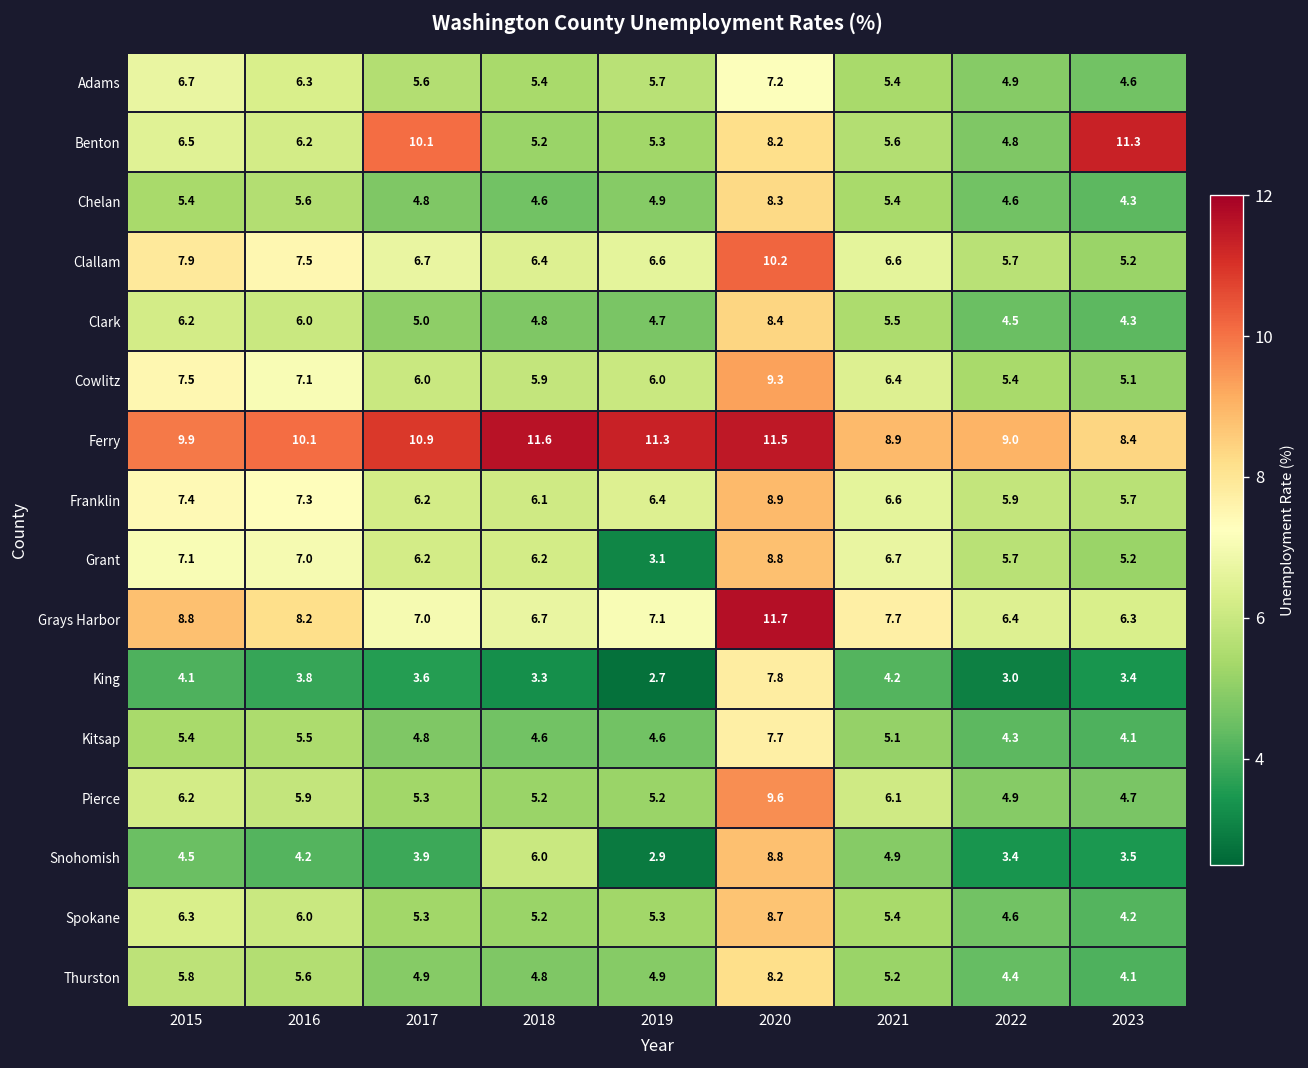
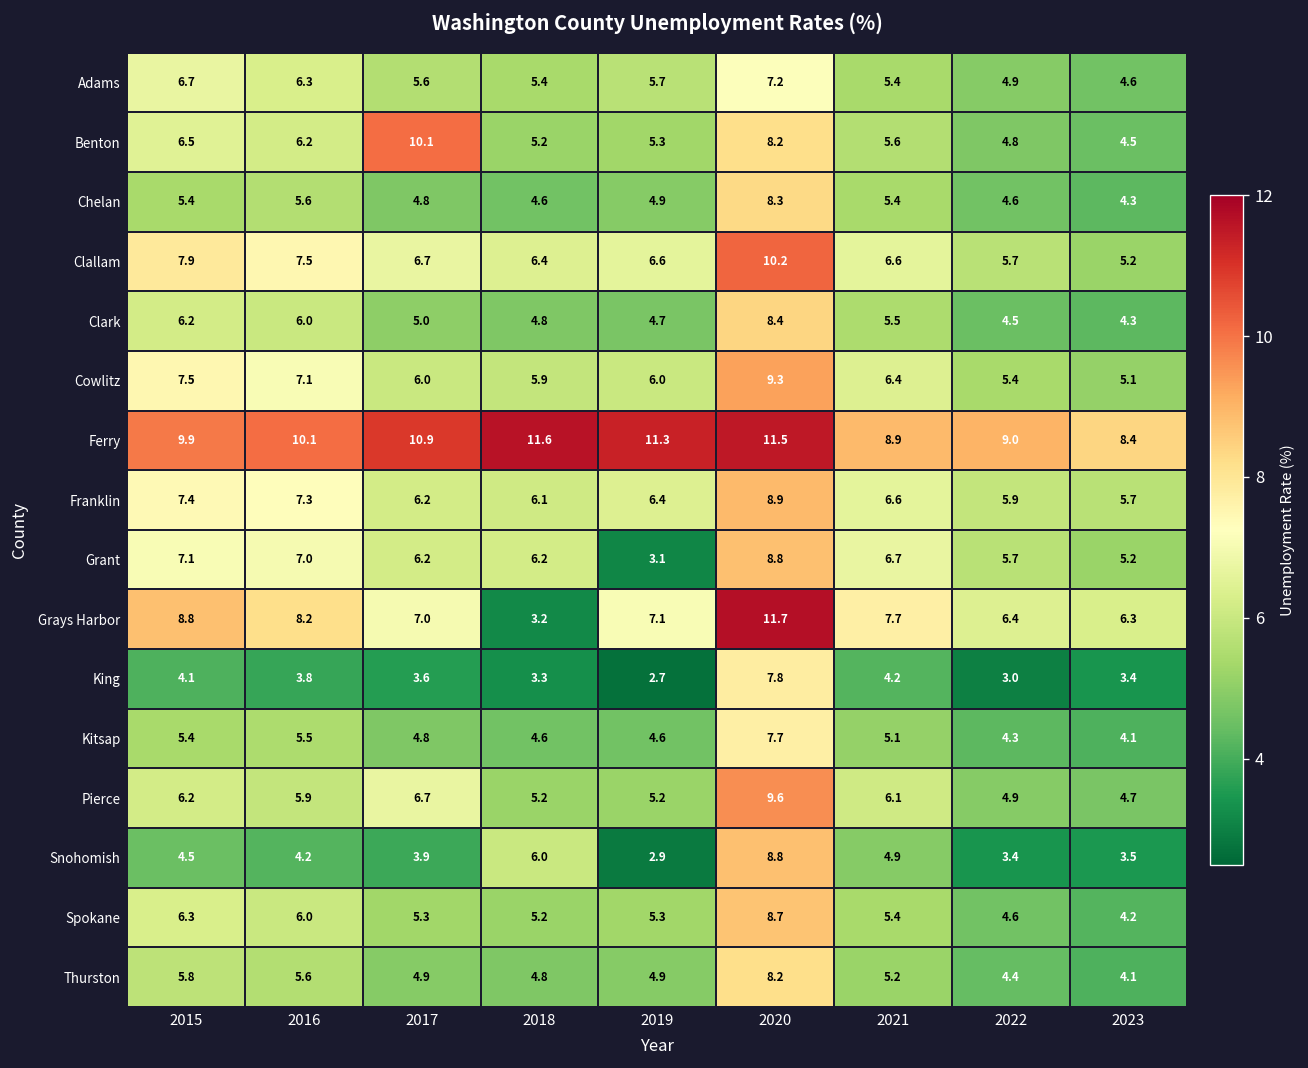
Benton, 2023: 11.3 -> 4.5
Grays Harbor, 2018: 6.7 -> 3.2
Pierce, 2017: 5.3 -> 6.7
